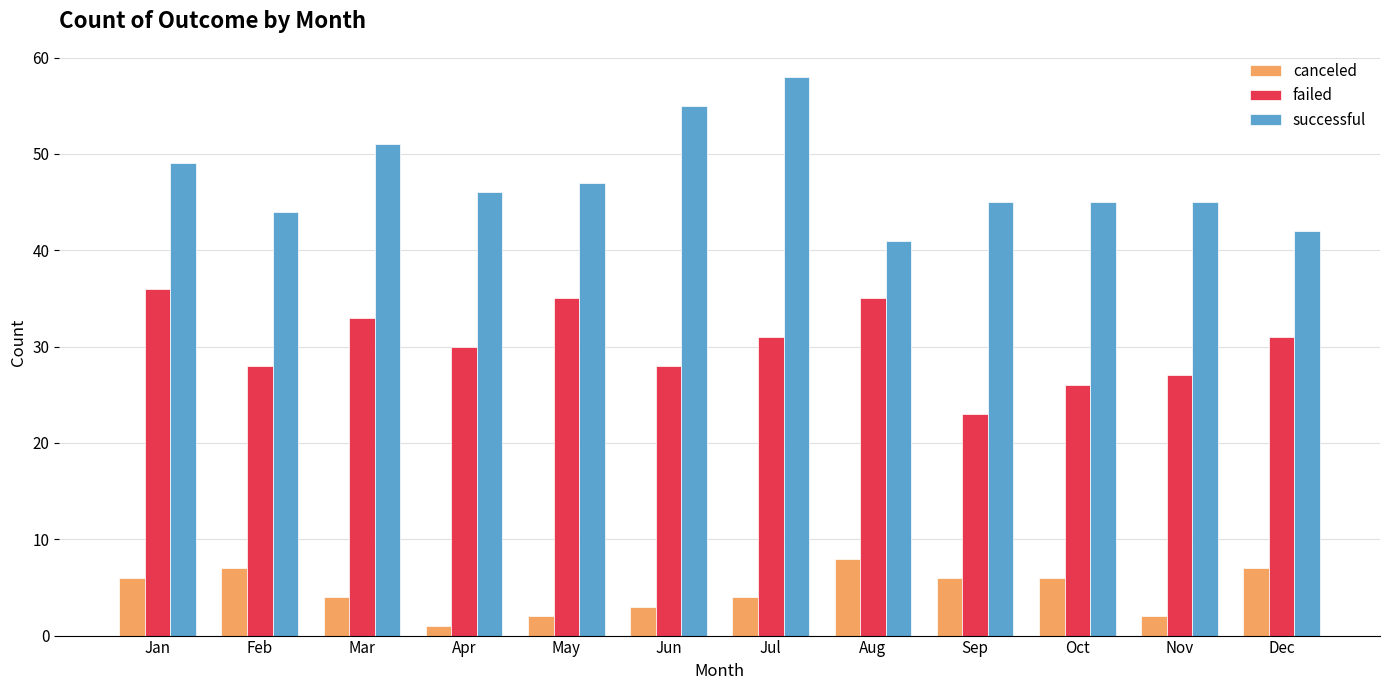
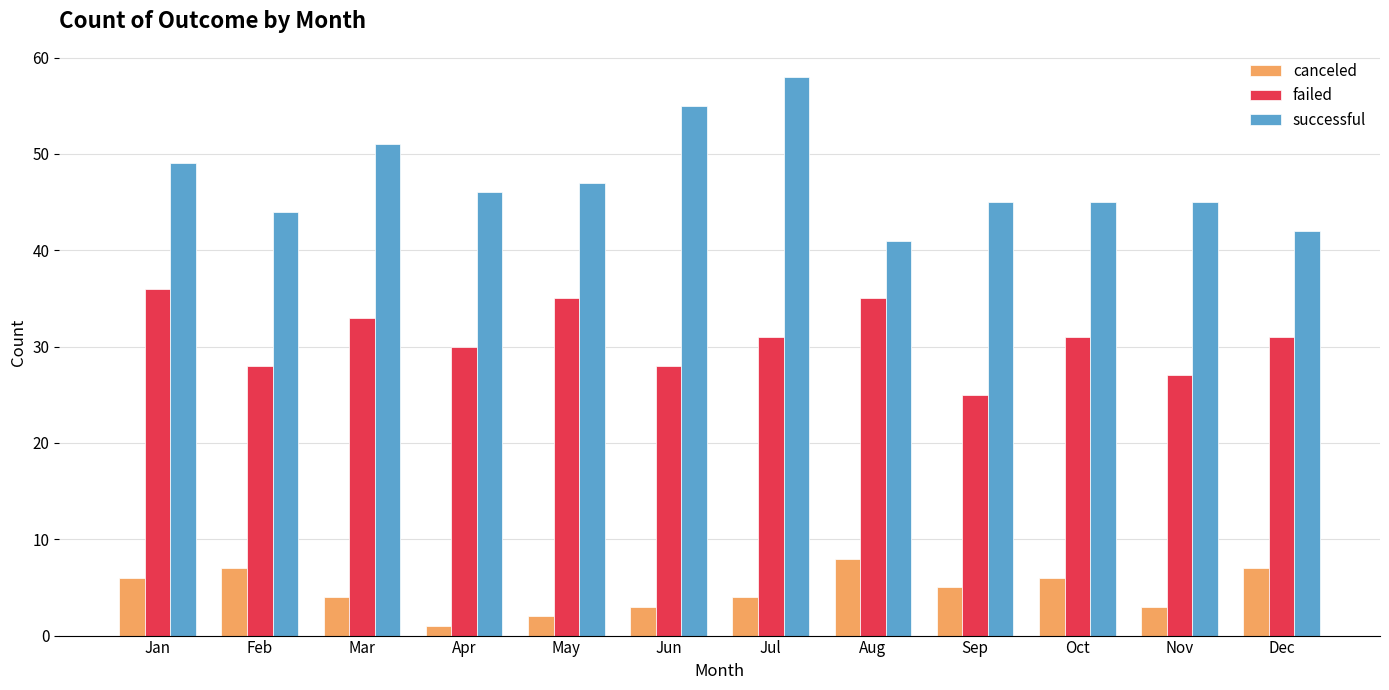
canceled, Sep: 6 -> 5
failed, Sep: 23 -> 25
failed, Oct: 26 -> 31
canceled, Nov: 2 -> 3
